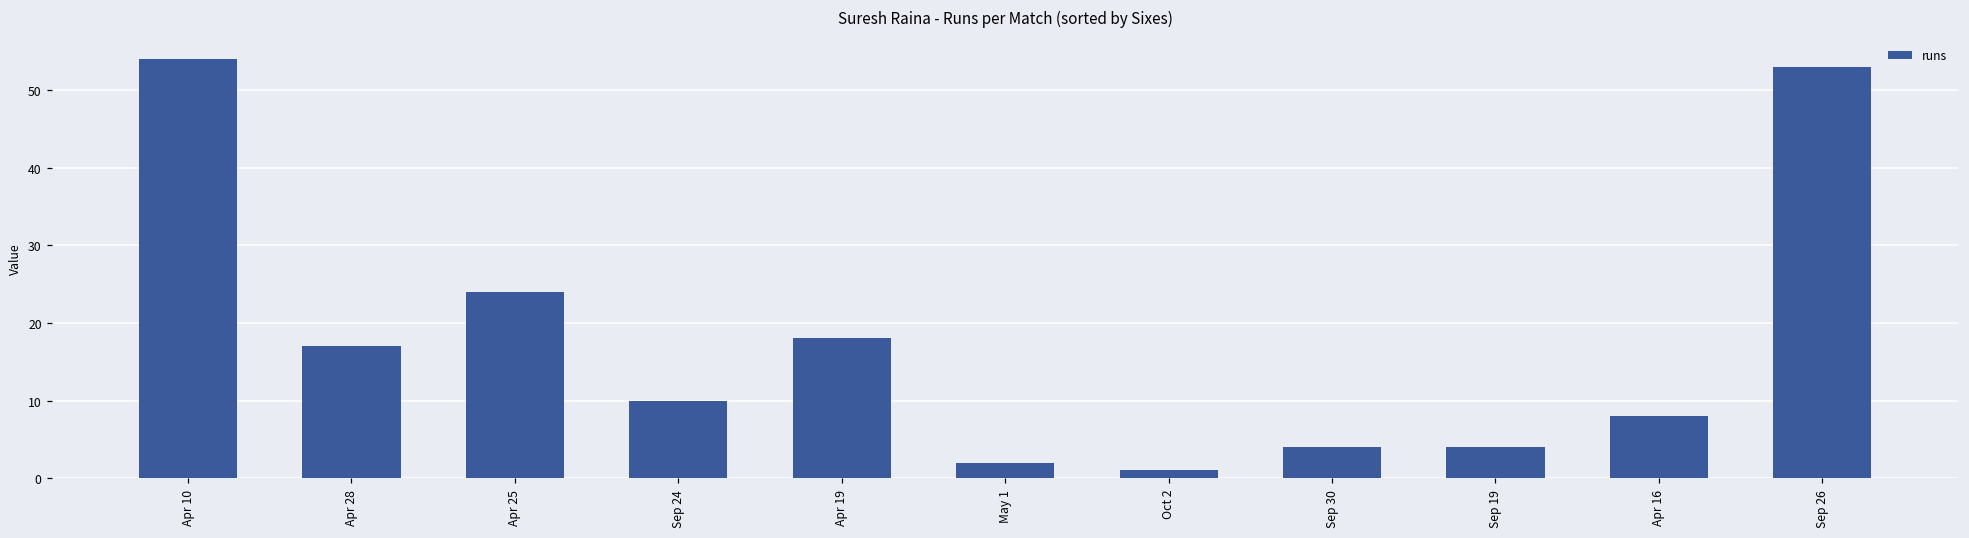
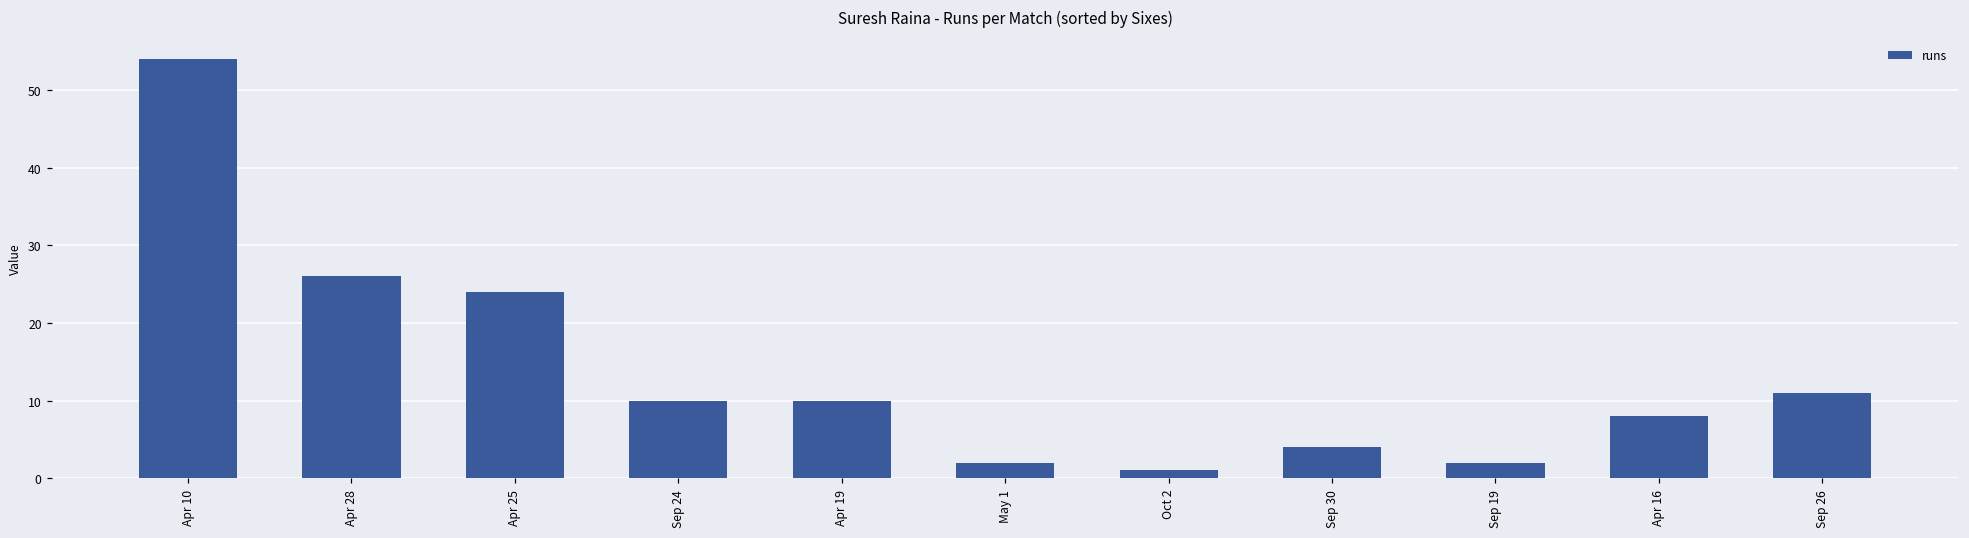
Apr 28: 17 -> 26
Apr 19: 18 -> 10
Sep 19: 4 -> 2
Sep 26: 53 -> 11
